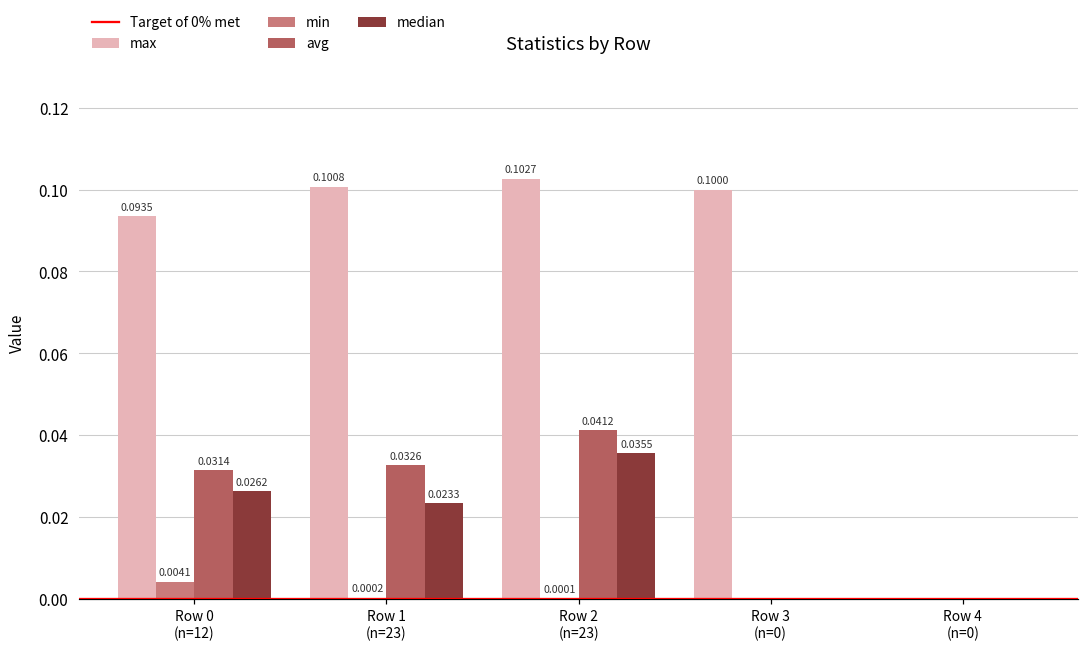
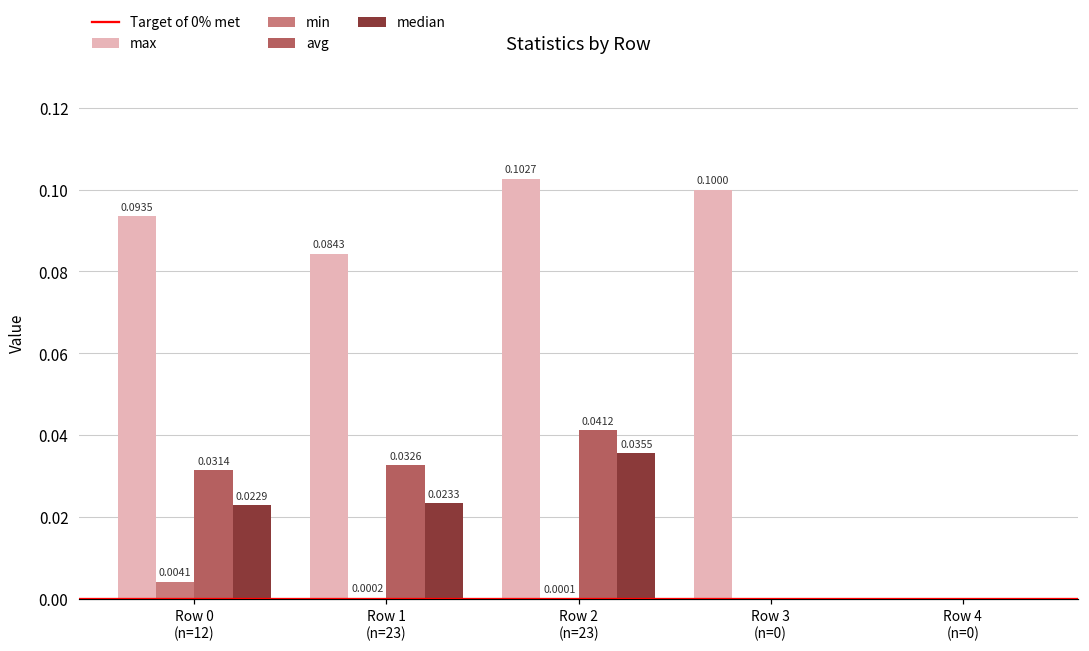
median, Row 0 (n=12): 0.0262 -> 0.0229
max, Row 1 (n=23): 0.1008 -> 0.0843
